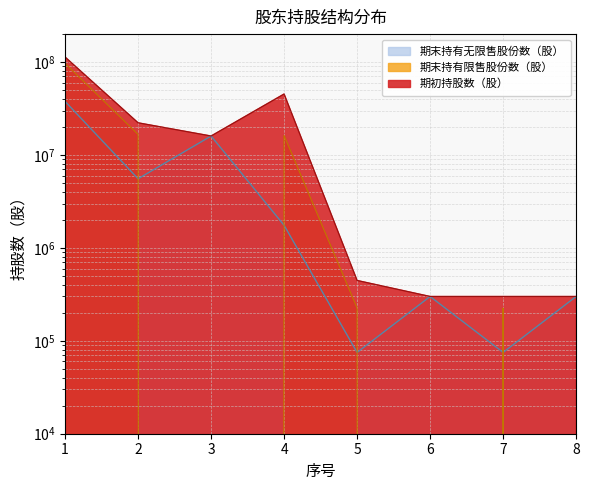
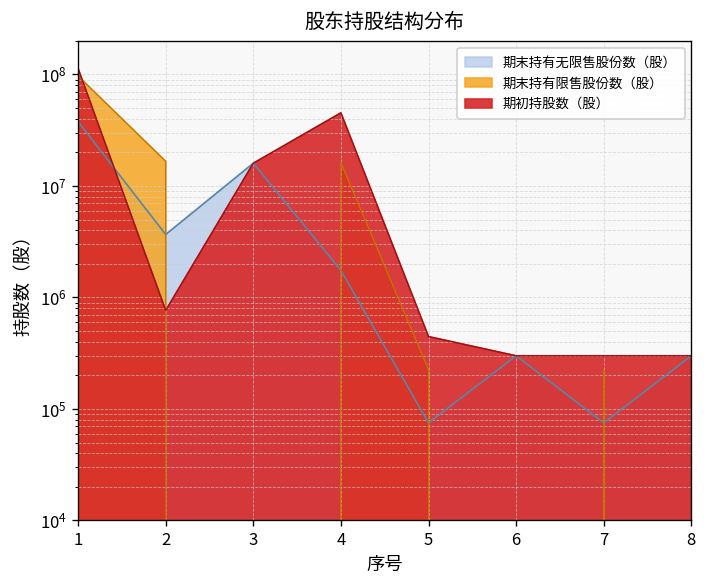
期末持有无限售股份数（股）, 2: 6000000 -> 3700000
期初持股数（股）, 2: 22000000 -> 800000
